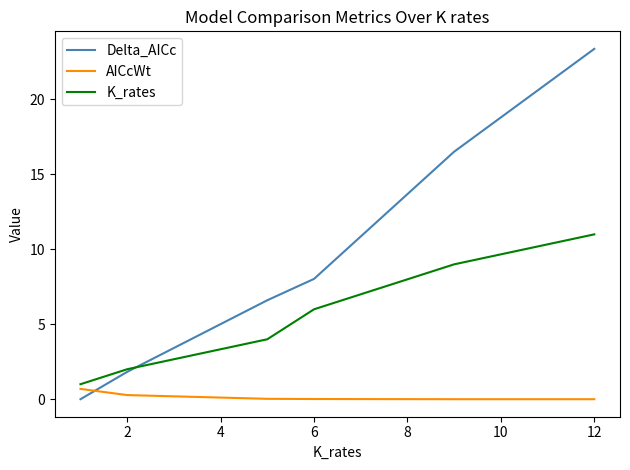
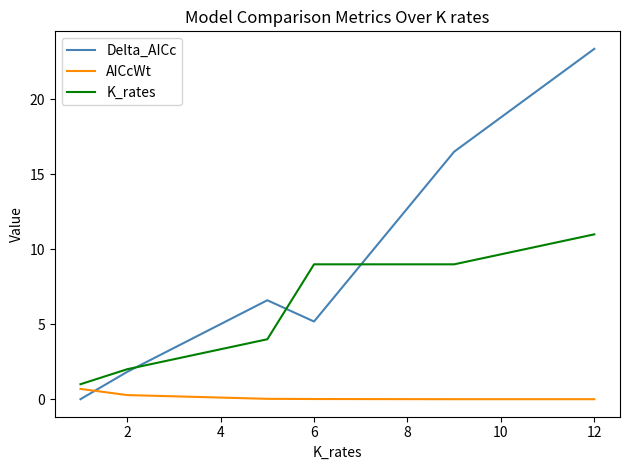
Delta_AICc, 6: 8.0 -> 5.2
K_rates, 6: 6 -> 9
